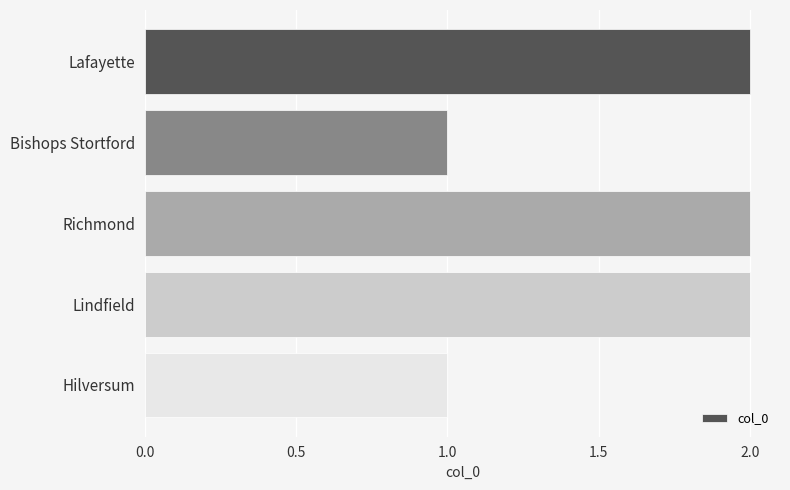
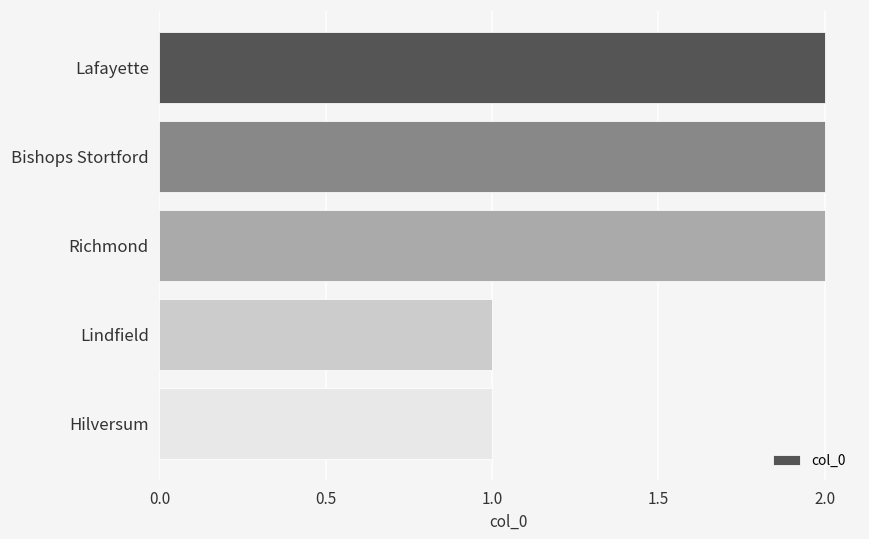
Bishops Stortford: 1 -> 2
Lindfield: 2 -> 1
